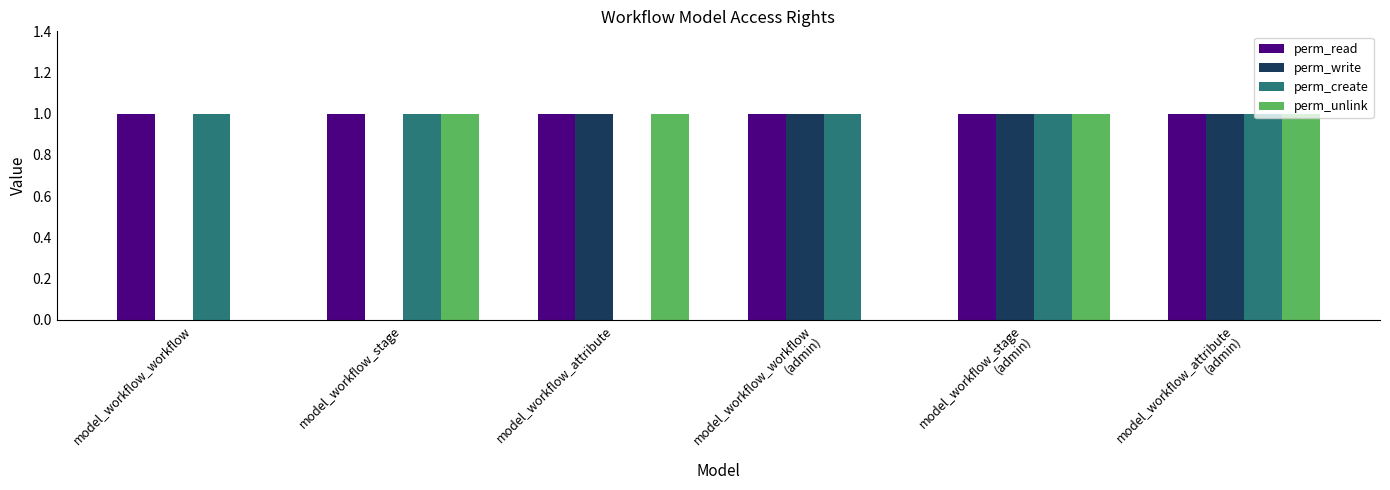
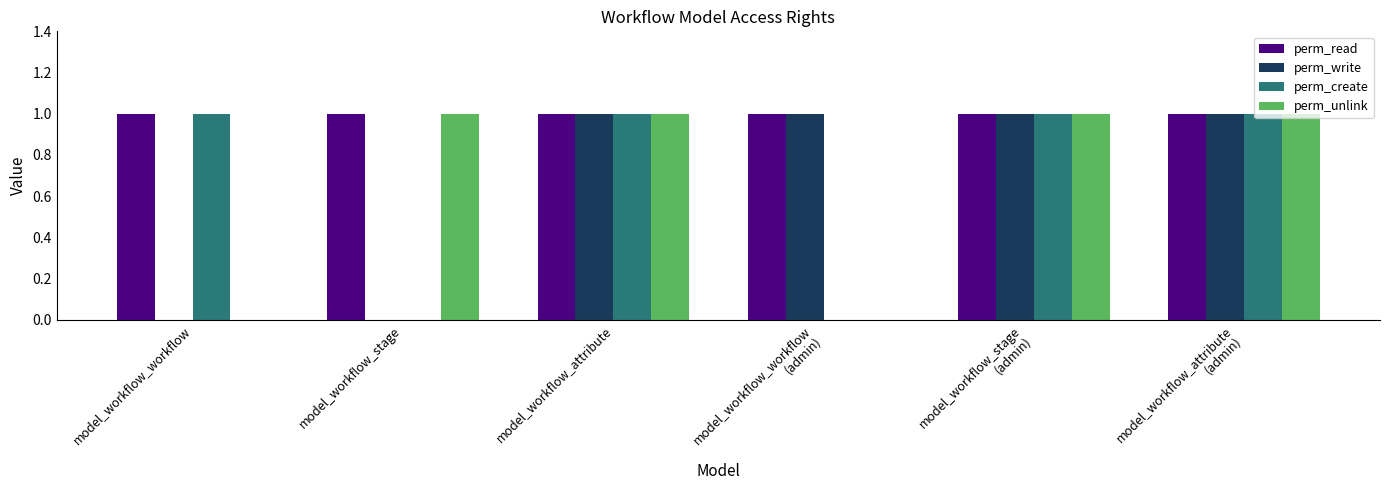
perm_create, model_workflow_stage: 1 -> 0
perm_create, model_workflow_attribute: 0 -> 1
perm_create, model_workflow_workflow (admin): 1 -> 0
